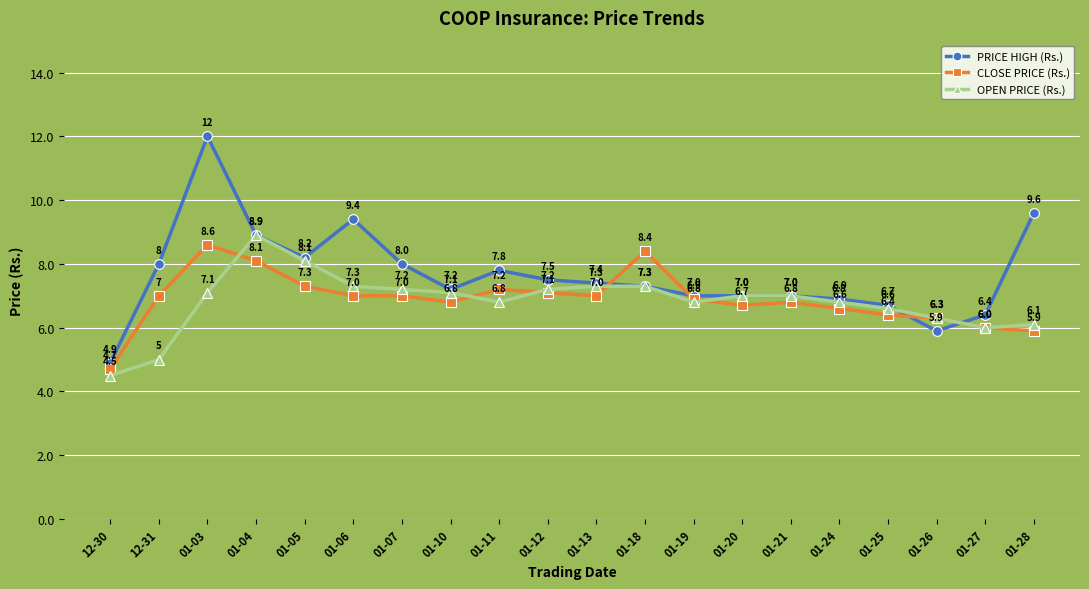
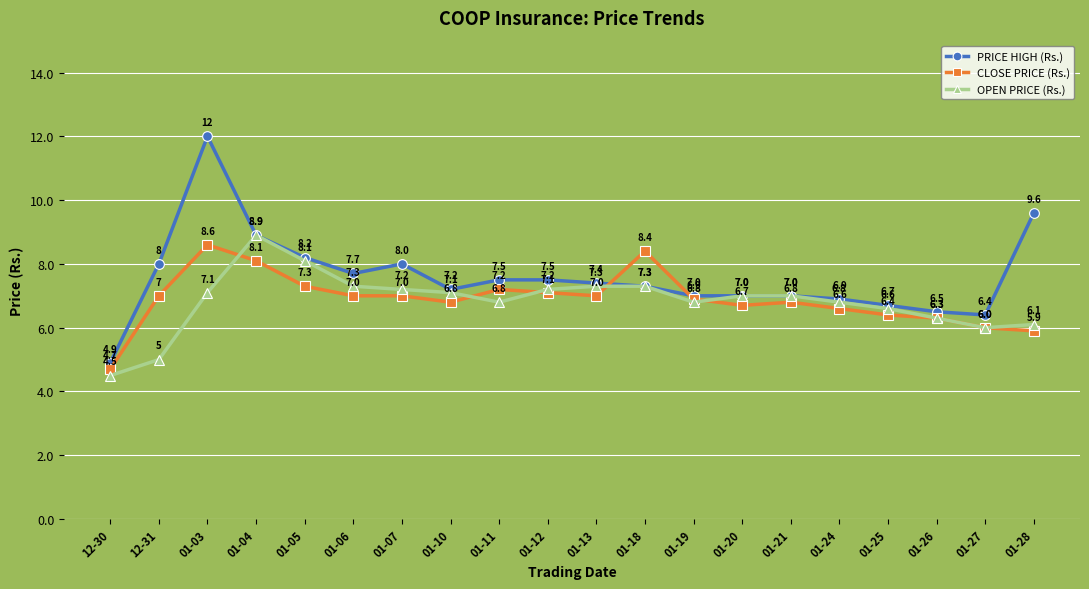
PRICE HIGH (Rs.), 01-06: 9.4 -> 7.7
PRICE HIGH (Rs.), 01-11: 7.8 -> 7.5
PRICE HIGH (Rs.), 01-26: 5.9 -> 6.5
